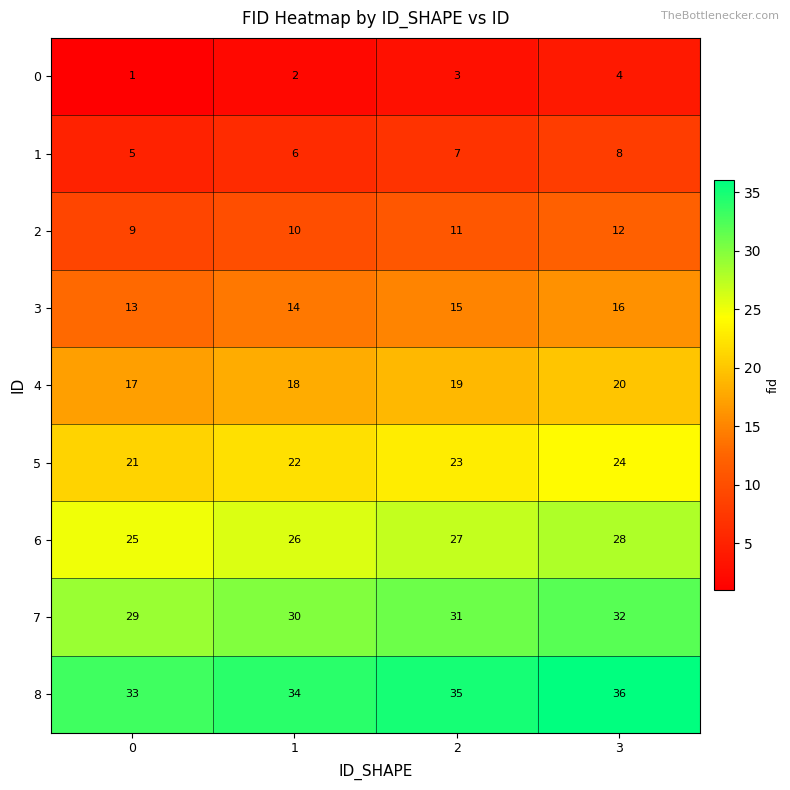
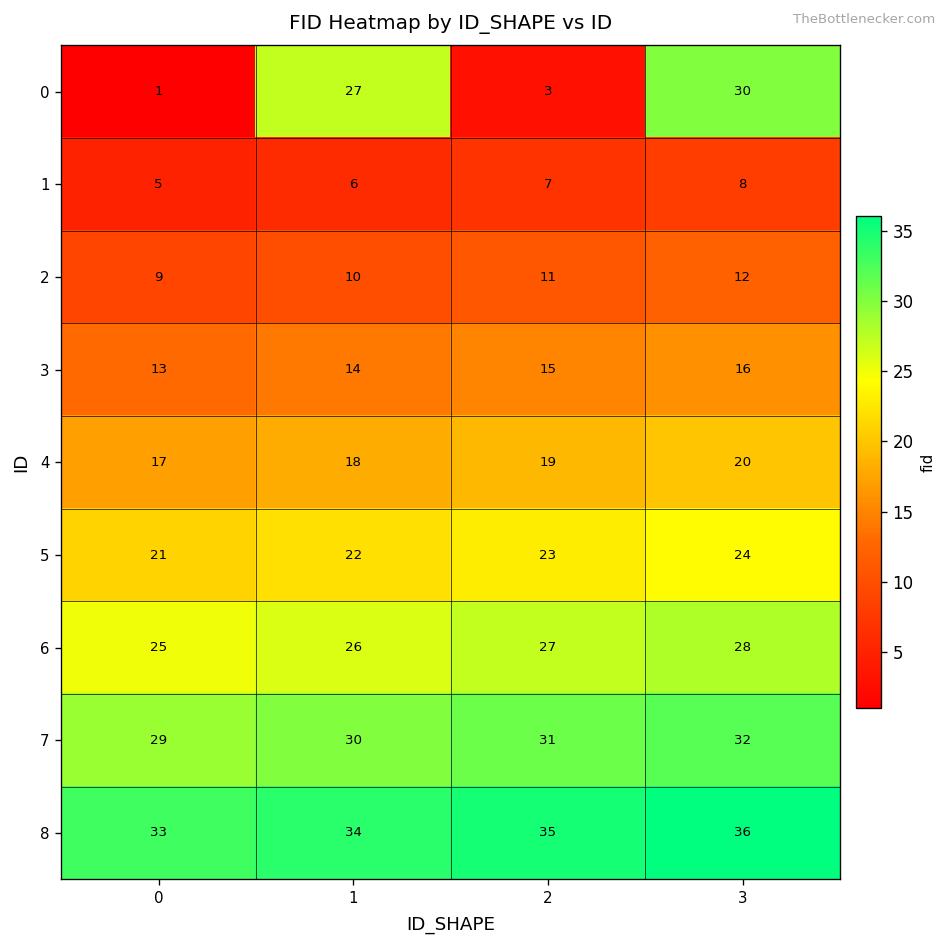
0, 1: 2 -> 27
0, 3: 4 -> 30
